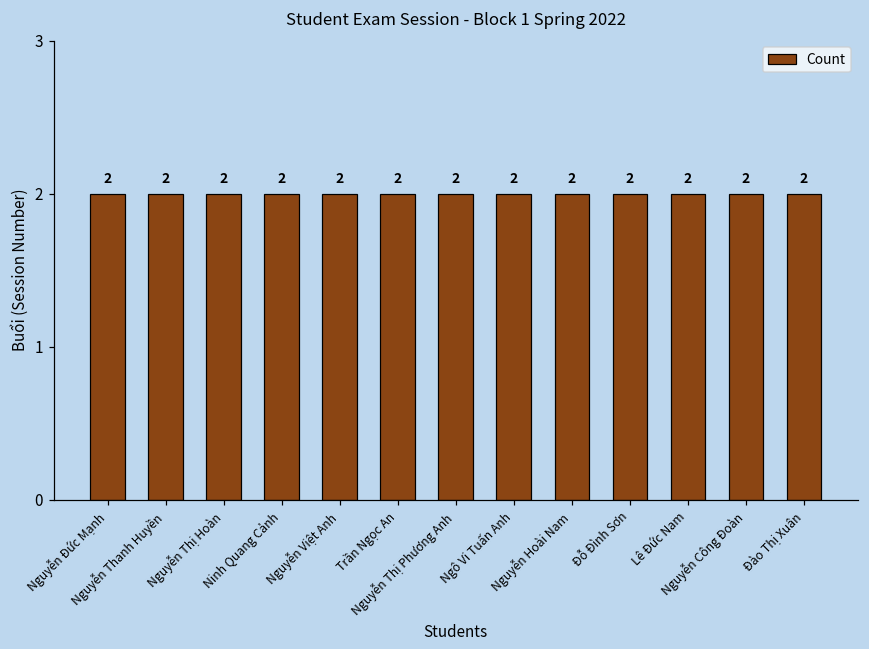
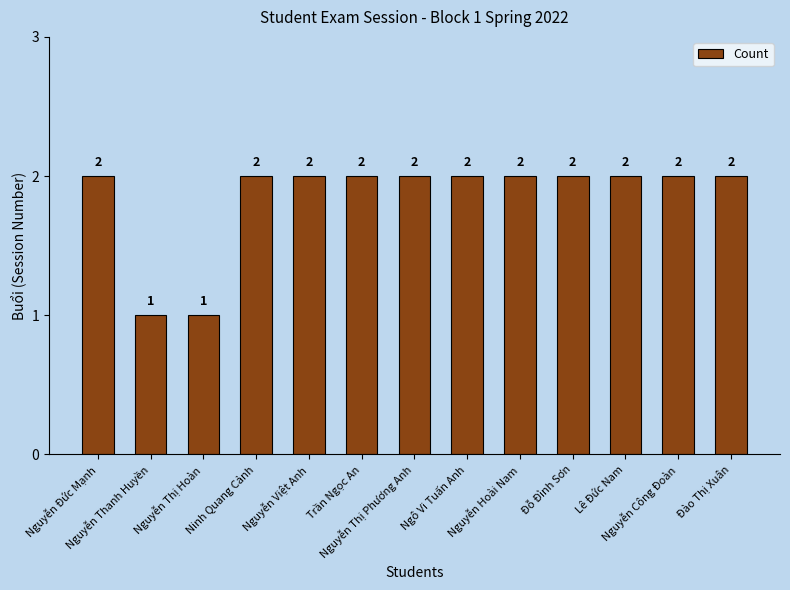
Nguyễn Thanh Huyền: 2 -> 1
Nguyễn Thị Hoàn: 2 -> 1
